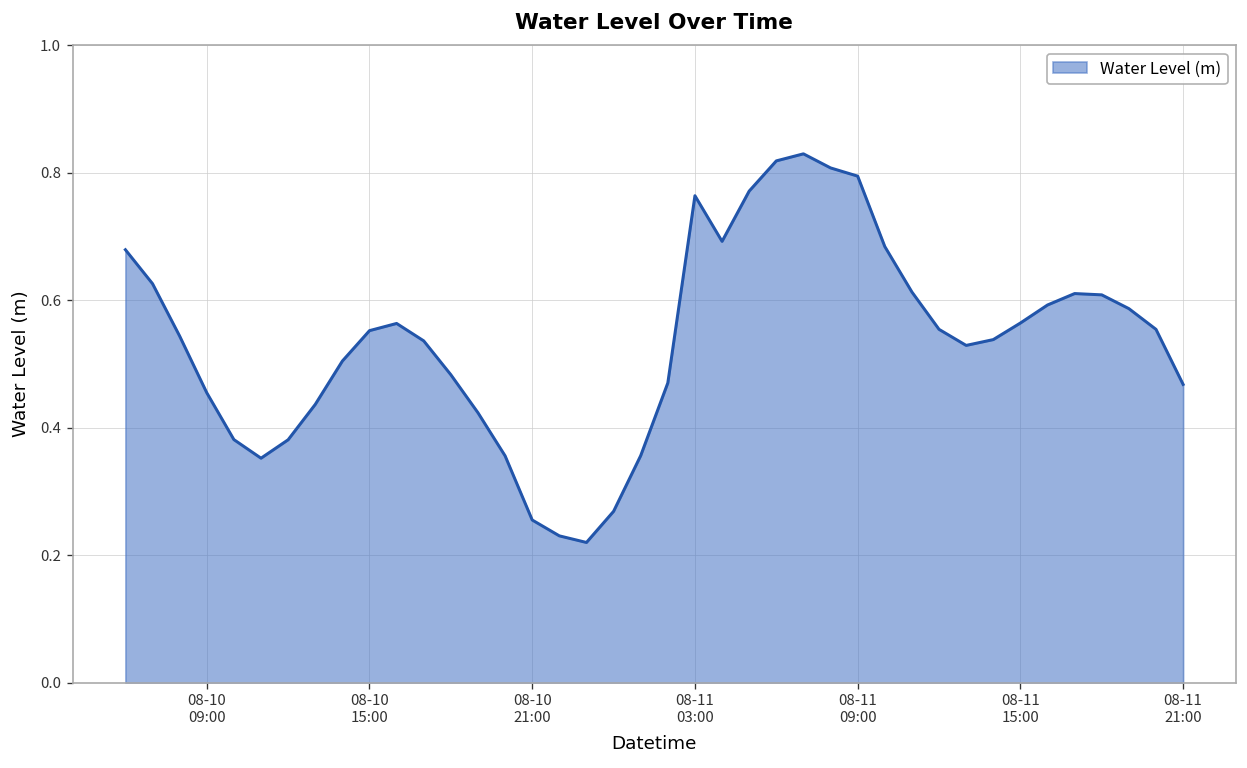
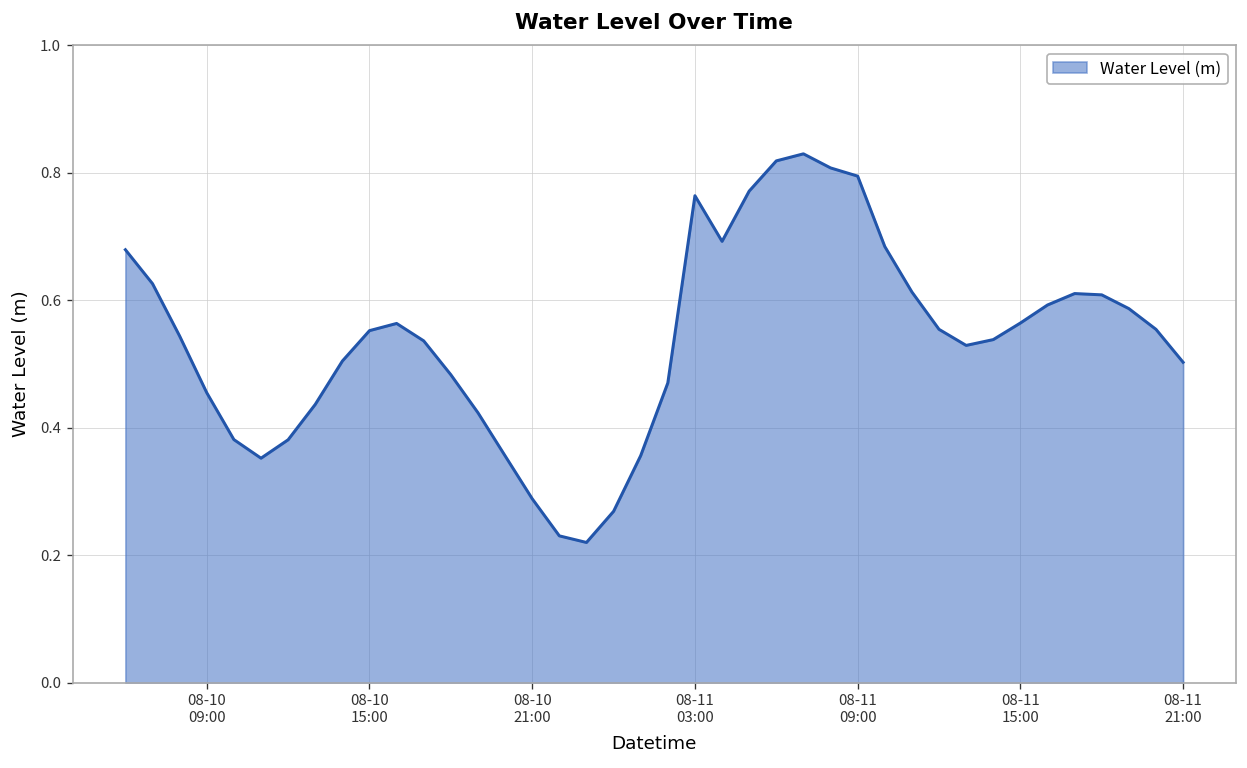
08-10 21:00: 0.26 -> 0.29
08-11 21:00: 0.47 -> 0.50
